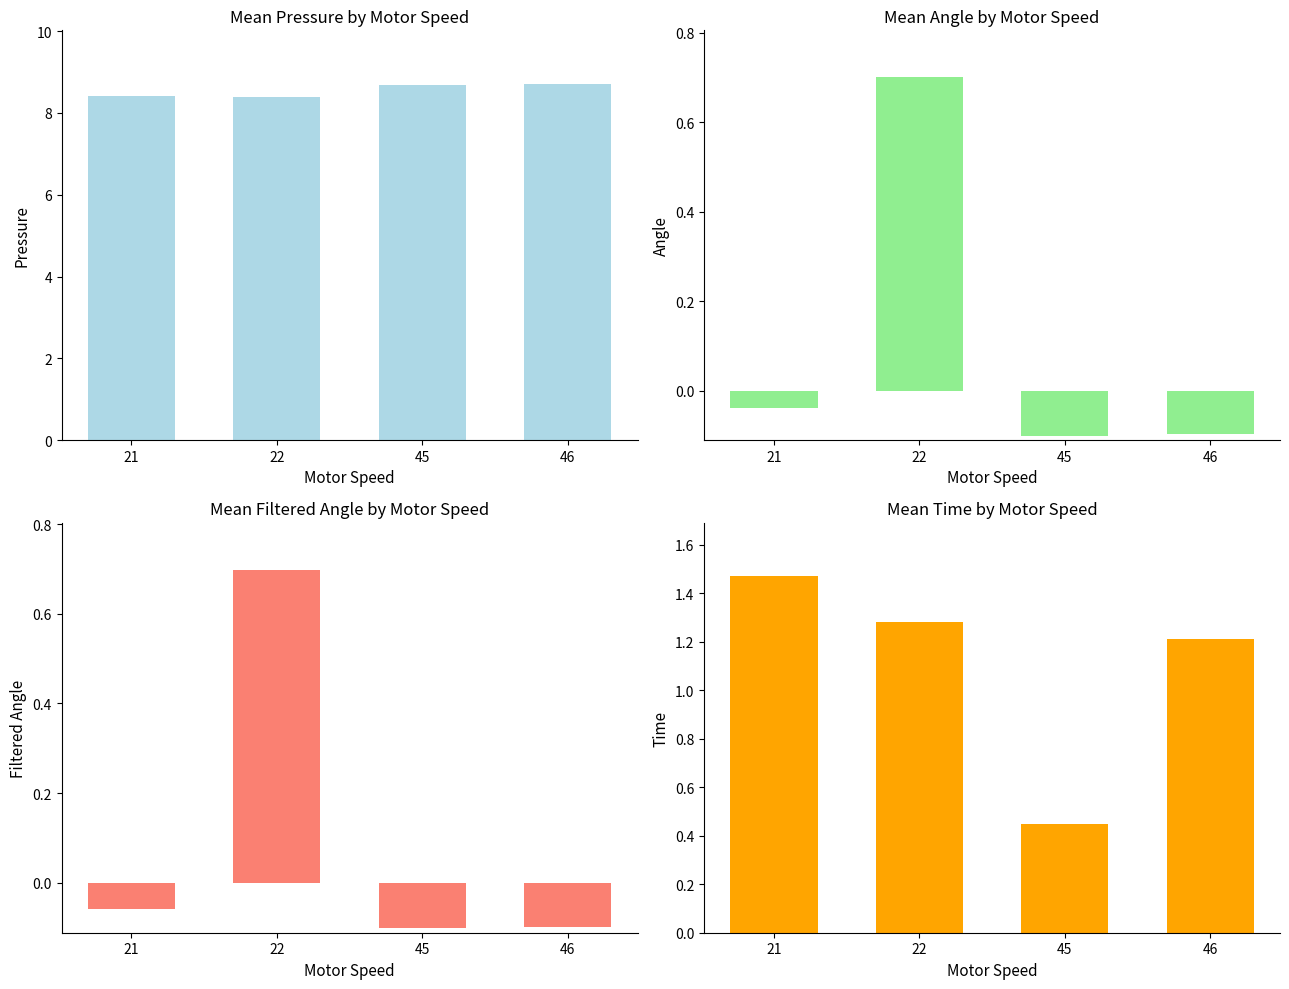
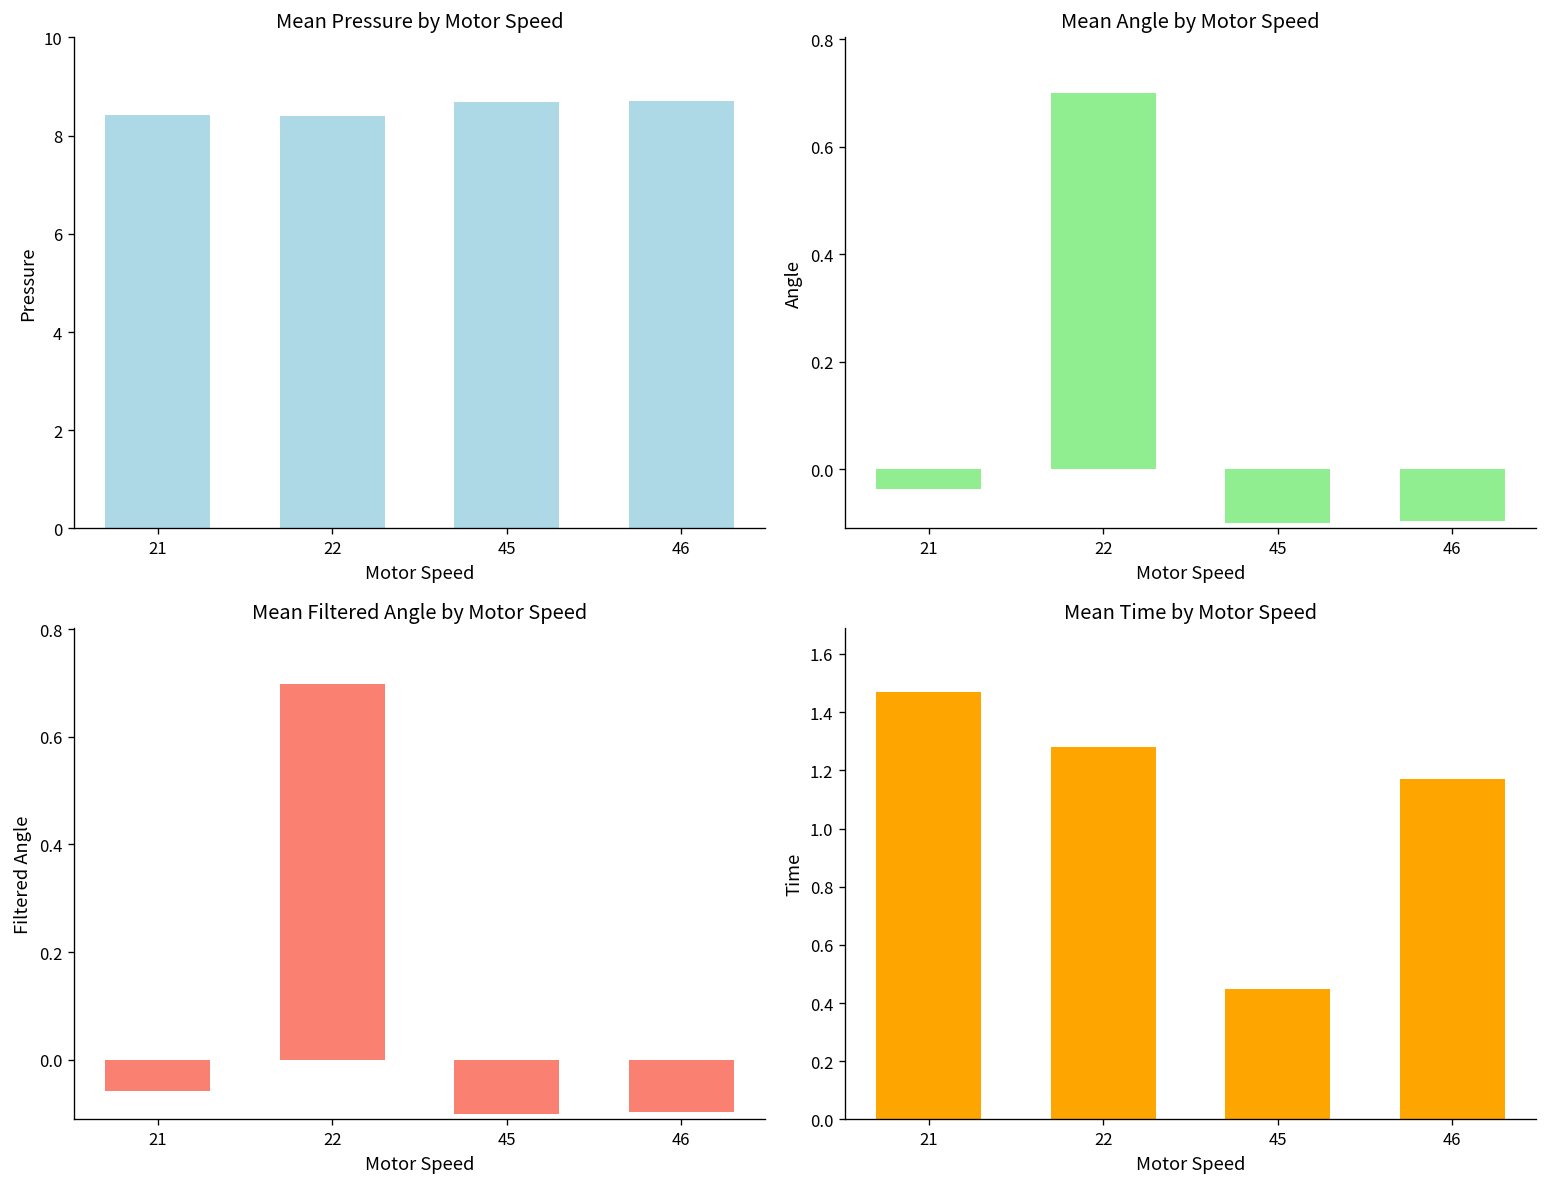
Mean Time by Motor Speed, 46: 1.21 -> 1.17
